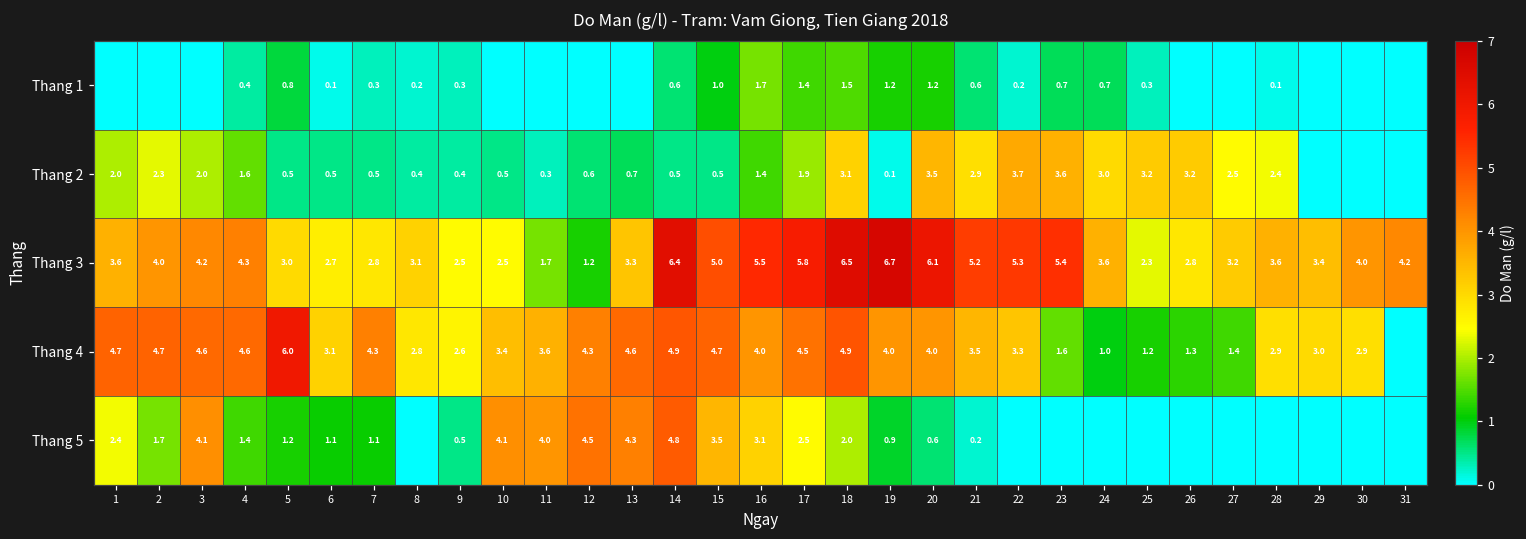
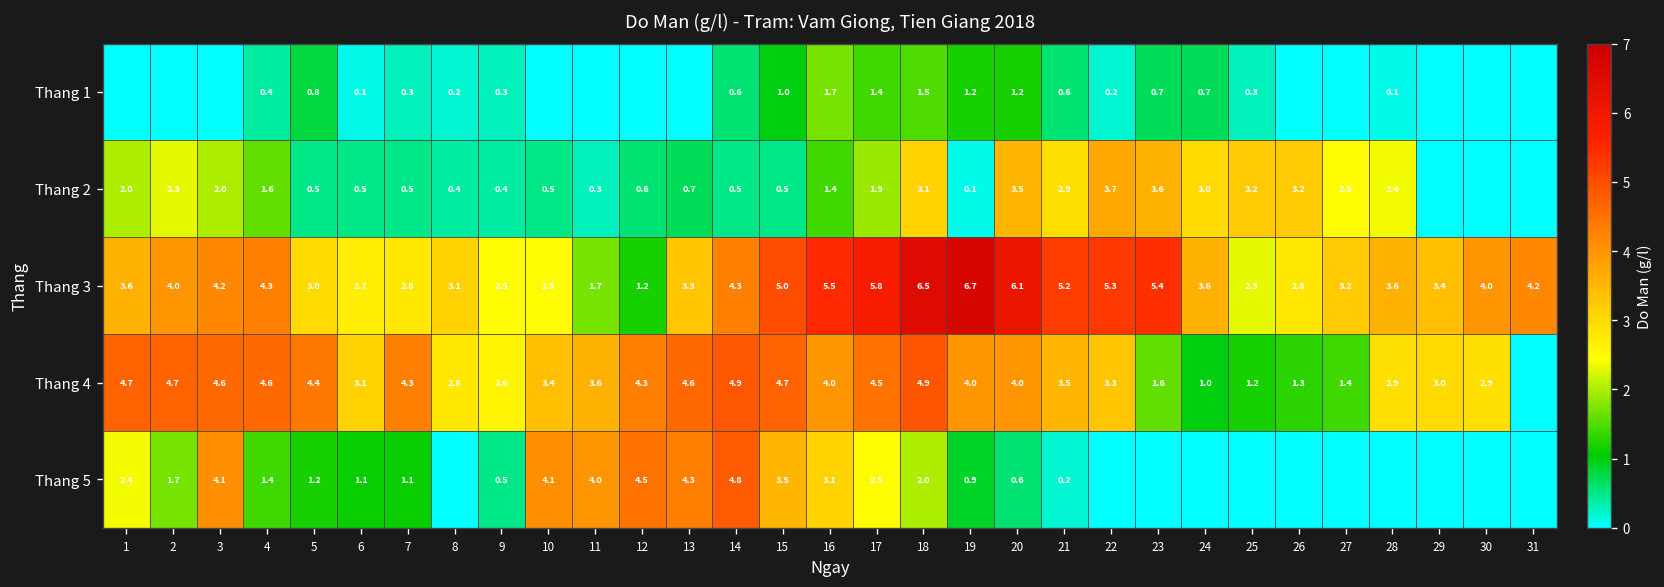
Thang 3, 14: 6.4 -> 4.3
Thang 4, 5: 6.0 -> 4.4
